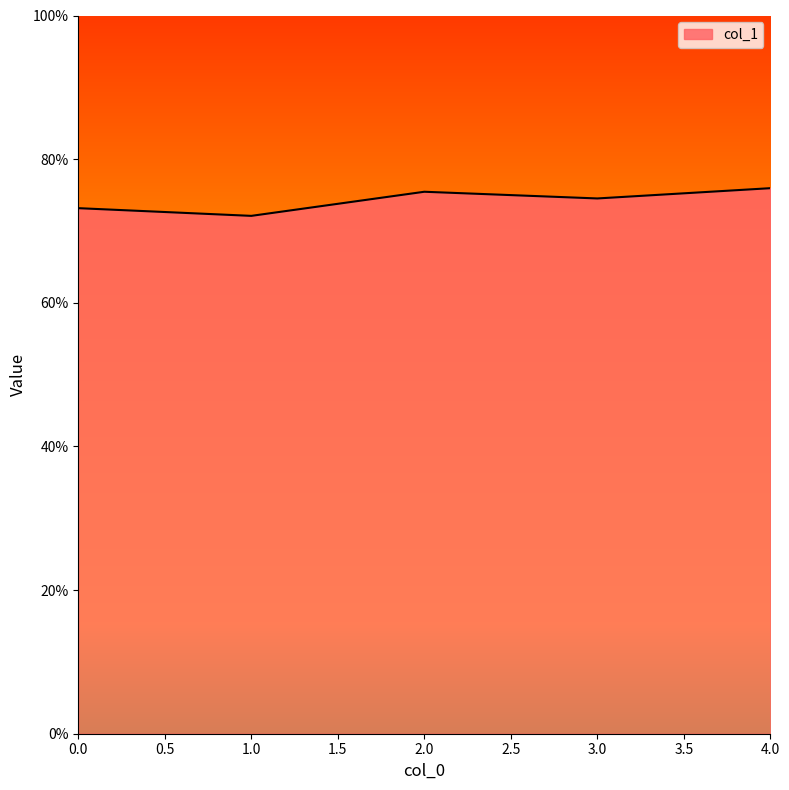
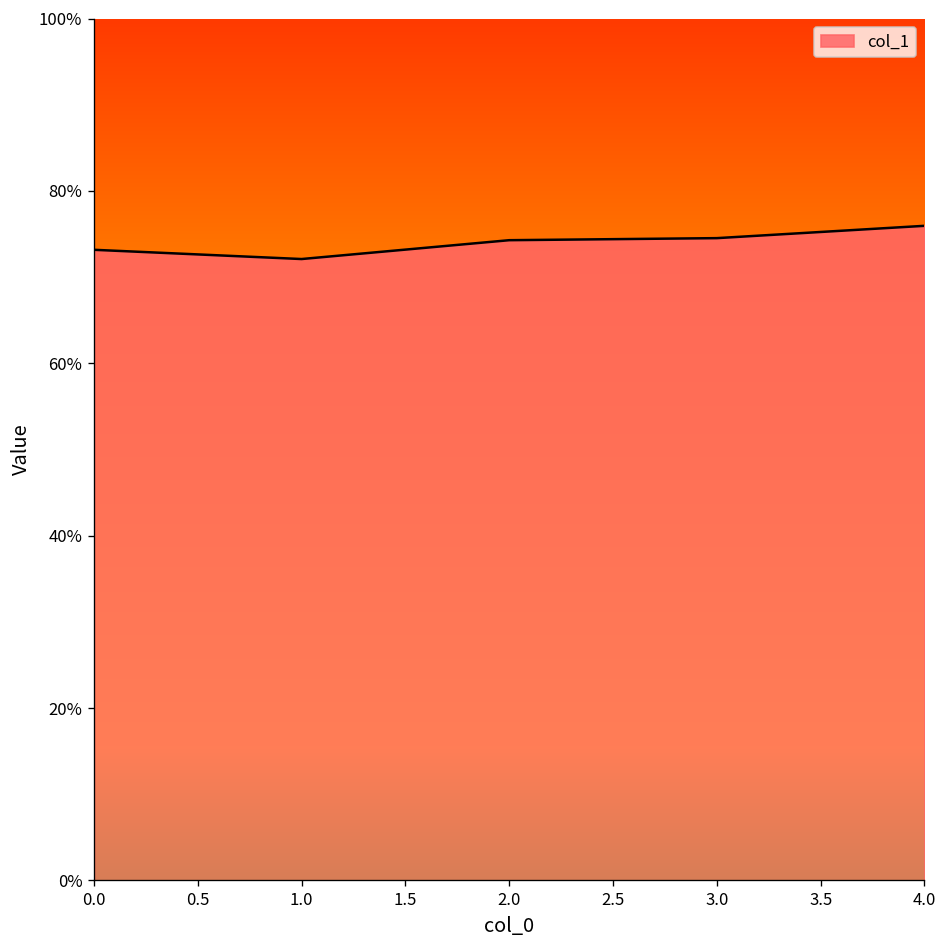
2.0: 75% -> 74%
